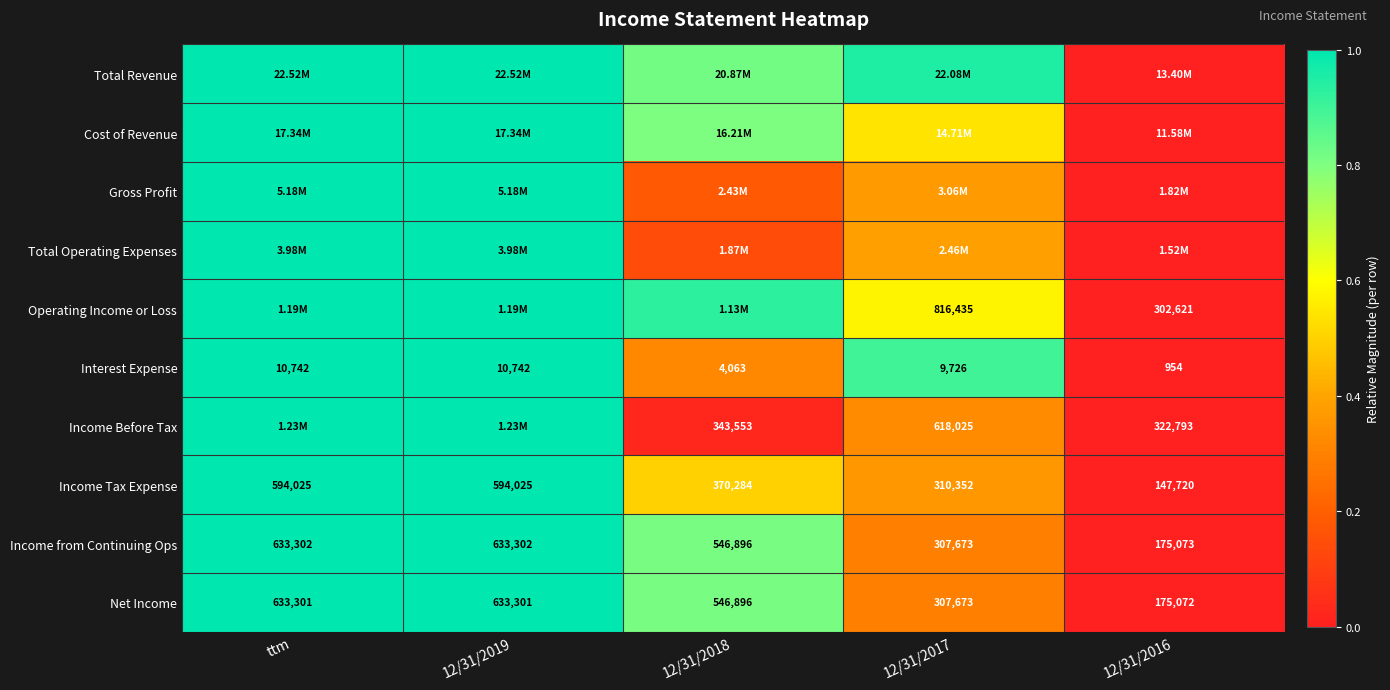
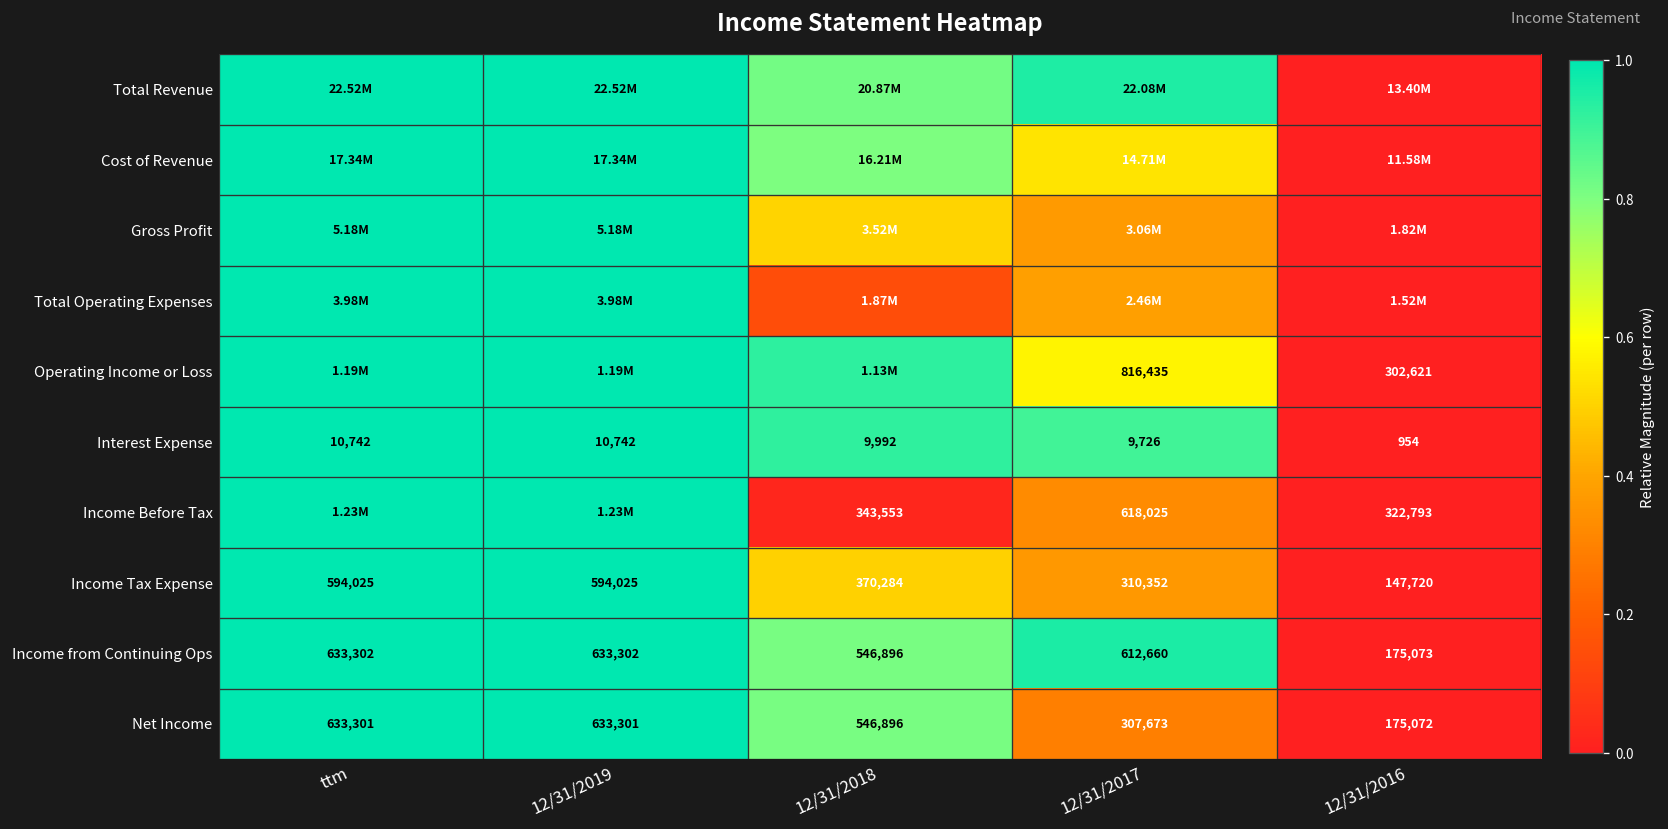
Gross Profit, 12/31/2018: 2.43M -> 3.52M
Interest Expense, 12/31/2018: 4,063 -> 9,992
Income from Continuing Ops, 12/31/2017: 307,673 -> 612,660
